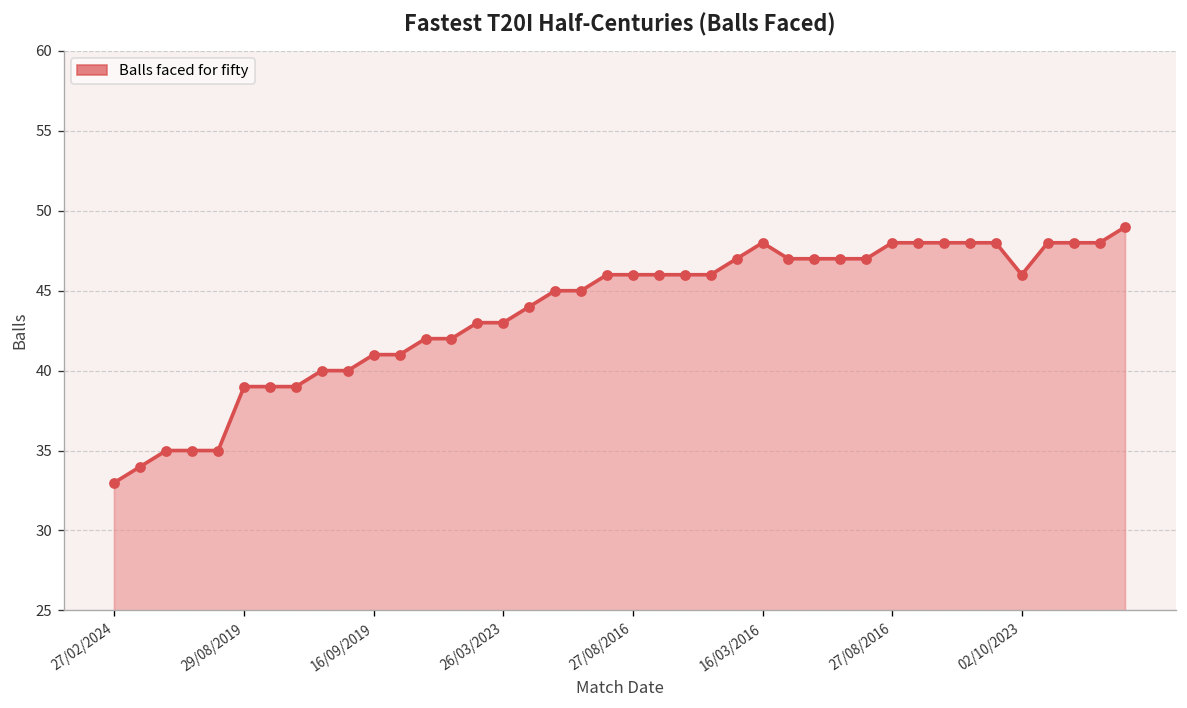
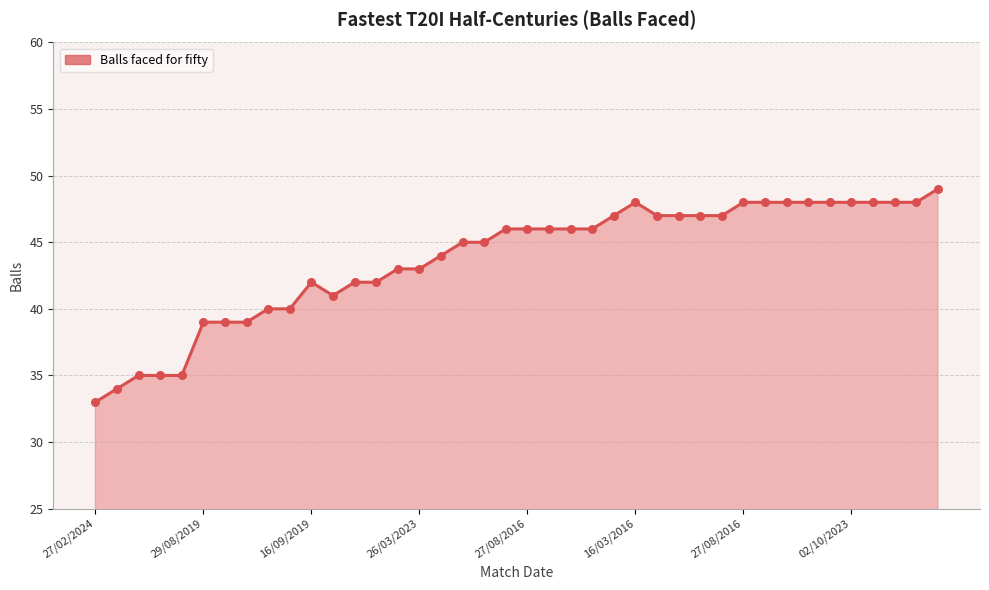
16/09/2019: 41 -> 42
02/10/2023: 46 -> 48
